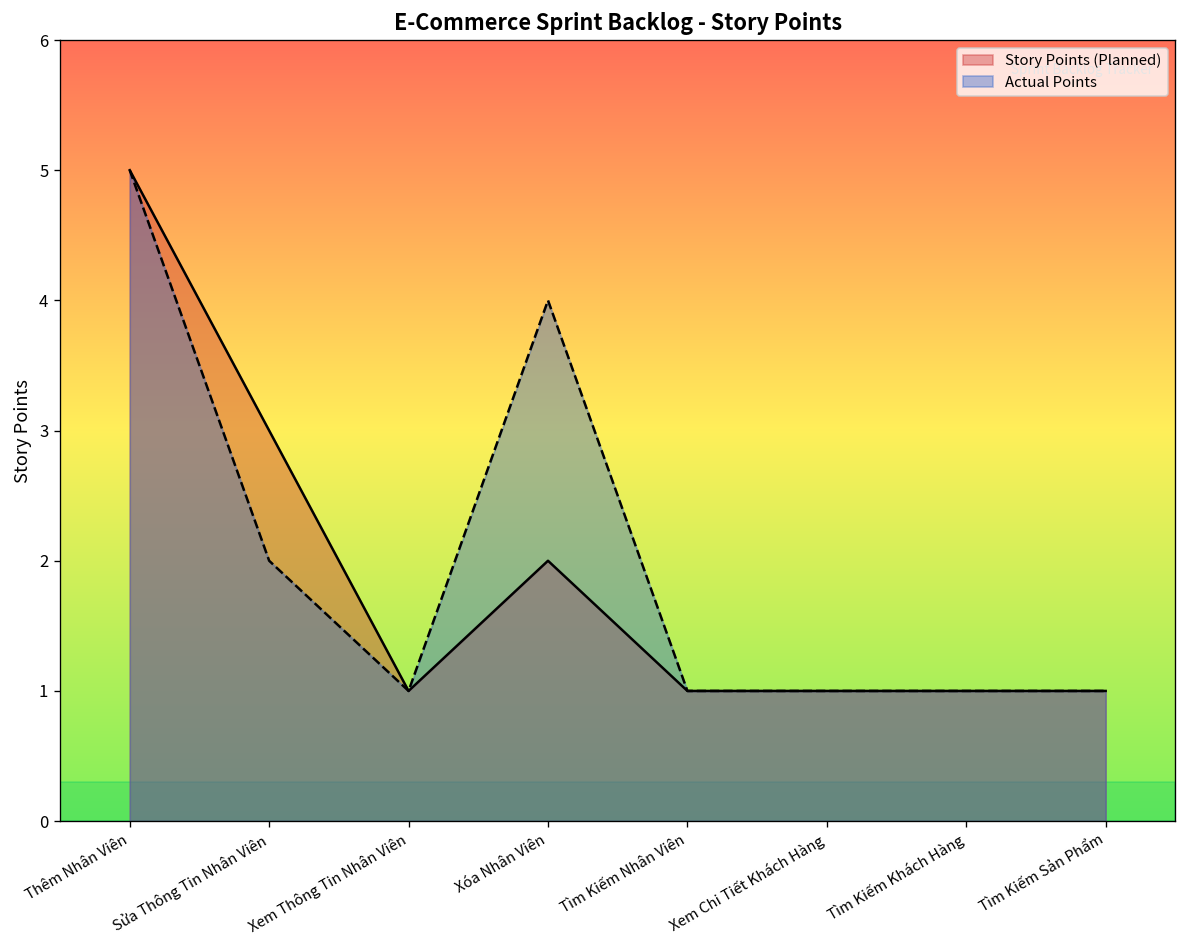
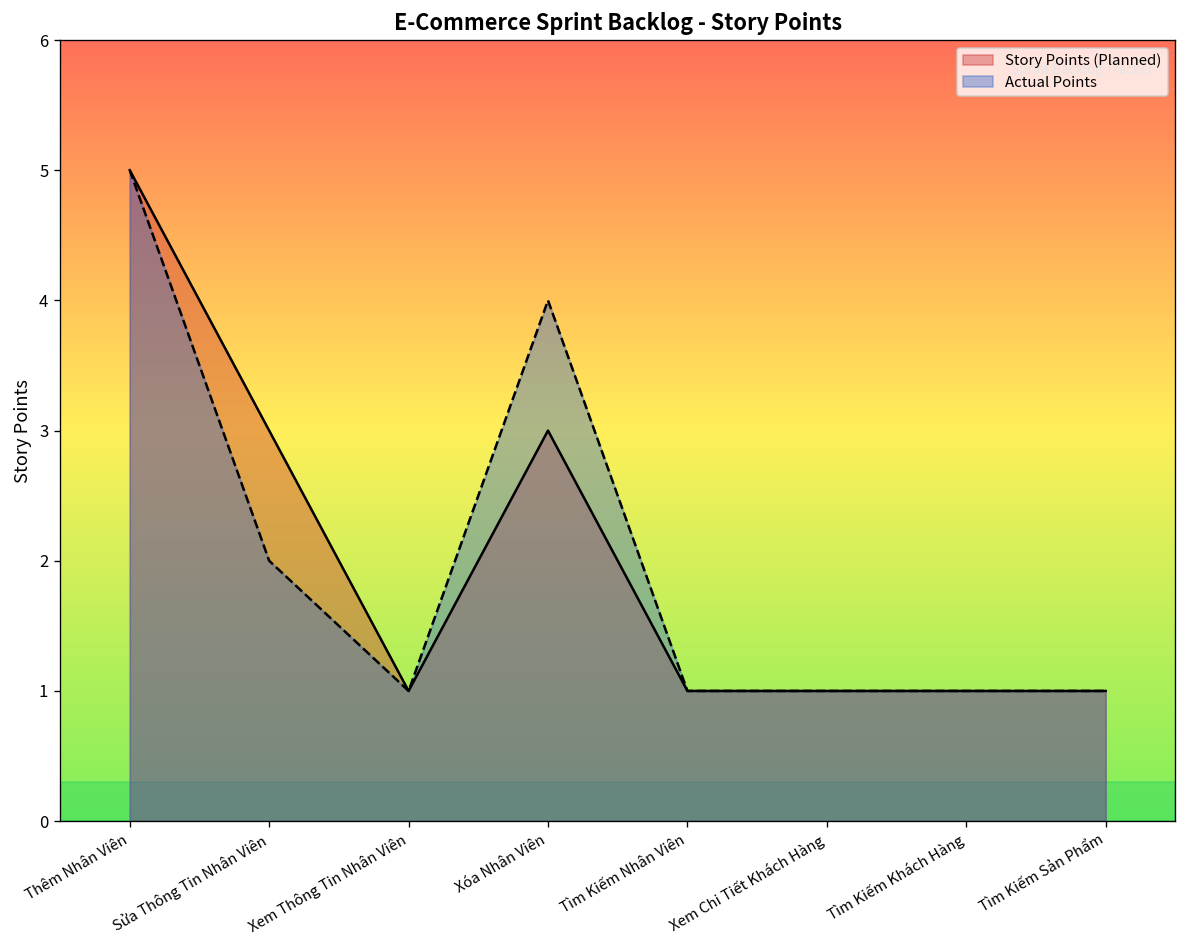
Story Points (Planned), Xóa Nhân Viên: 2 -> 3
